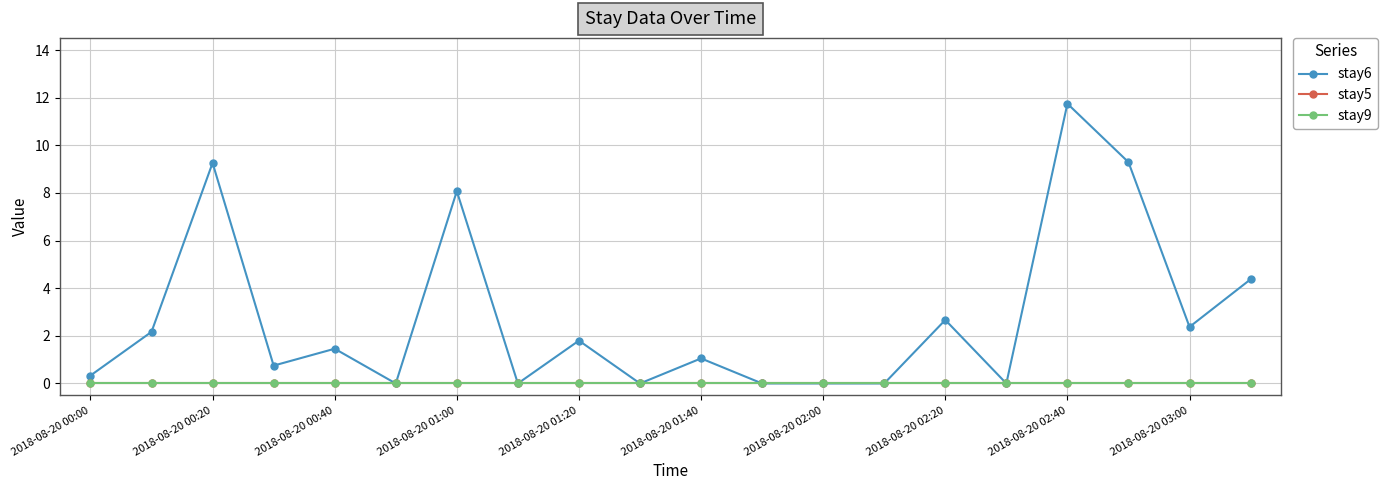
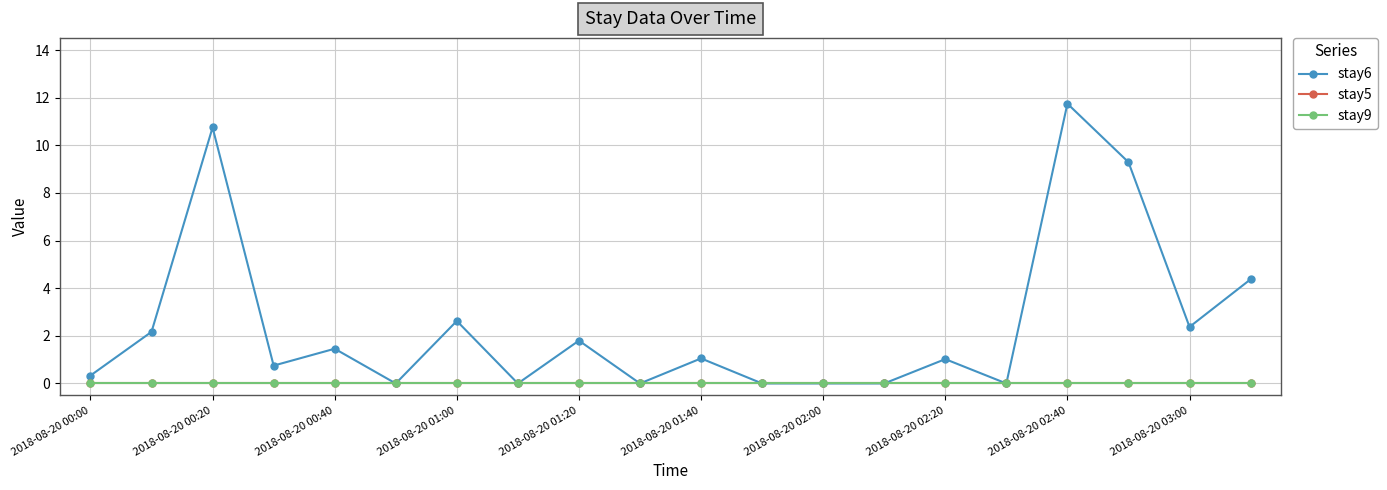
stay6, 2018-08-20 00:20: 9.3 -> 10.8
stay6, 2018-08-20 01:00: 8.1 -> 2.6
stay6, 2018-08-20 02:20: 2.7 -> 1.0
